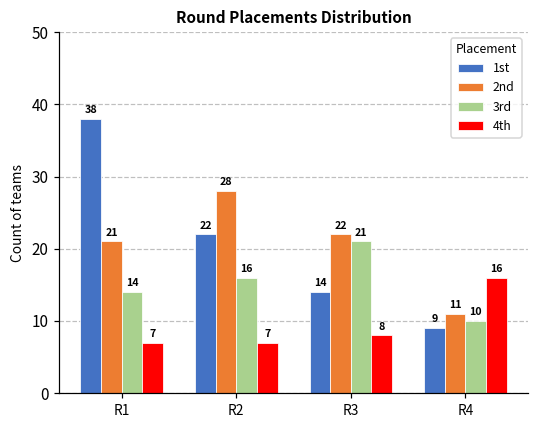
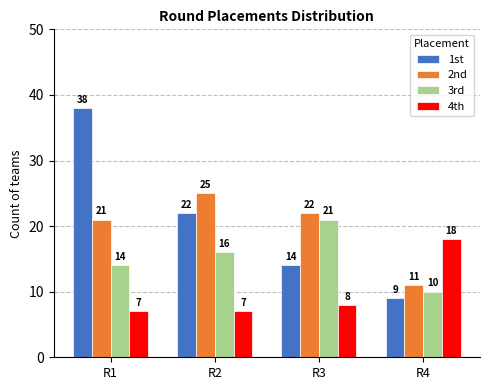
2nd, R2: 28 -> 25
4th, R4: 16 -> 18
